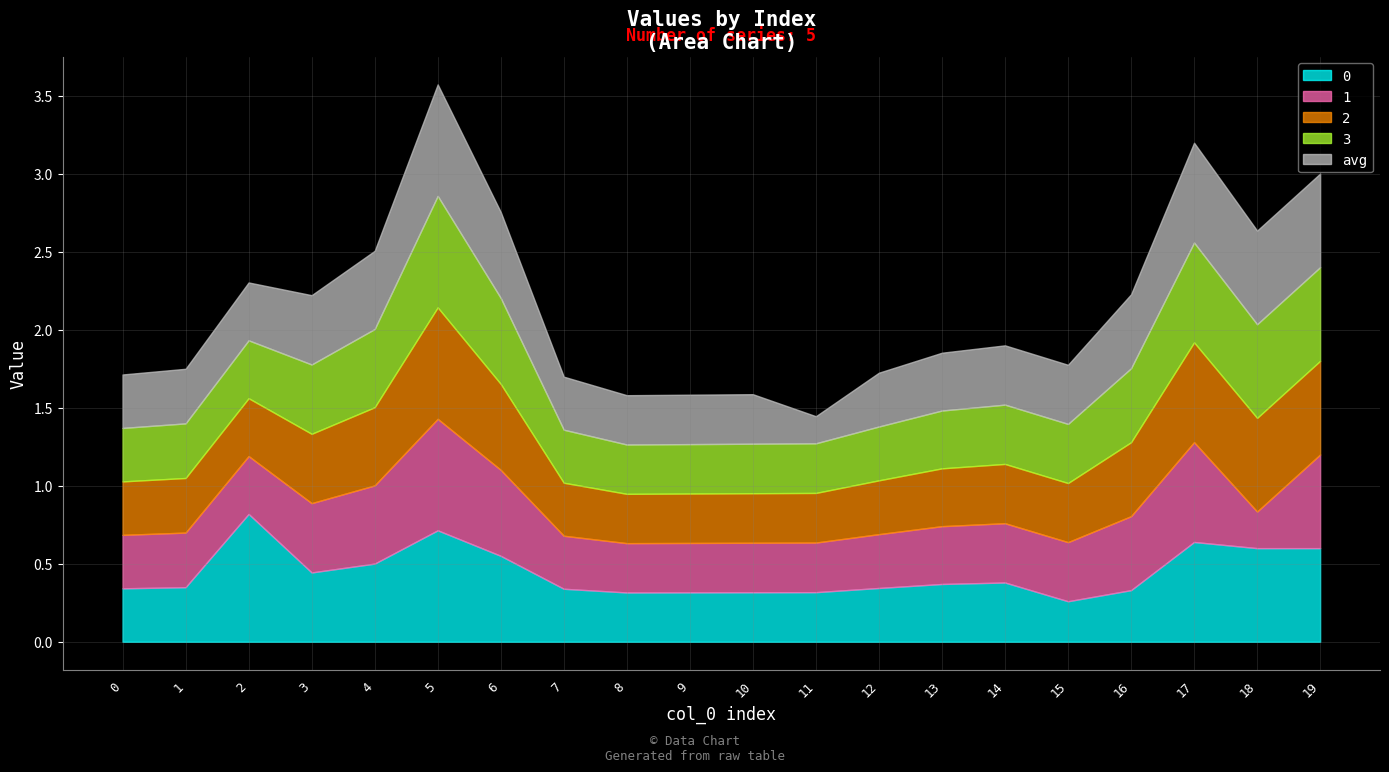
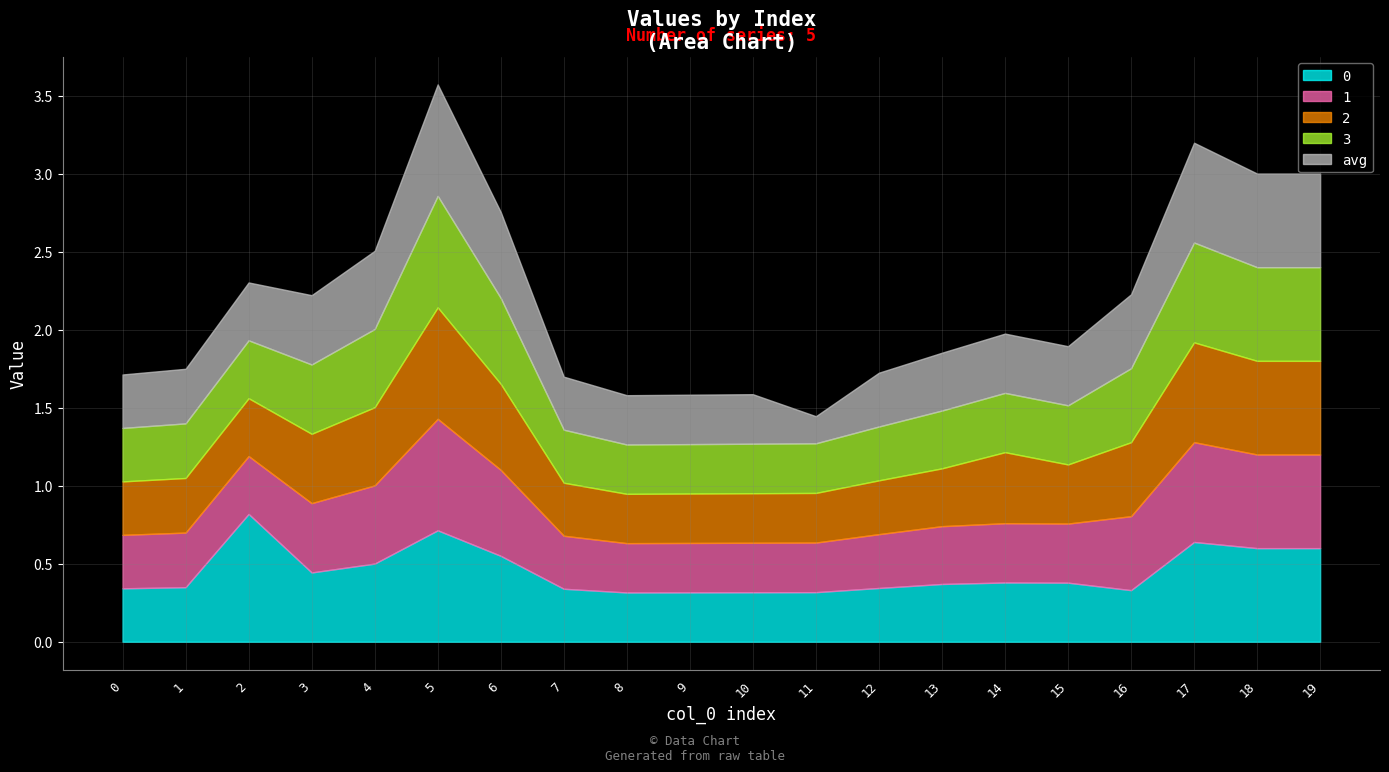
2, 14: 0.38 -> 0.46
0, 15: 0.26 -> 0.38
1, 18: 0.23 -> 0.60
